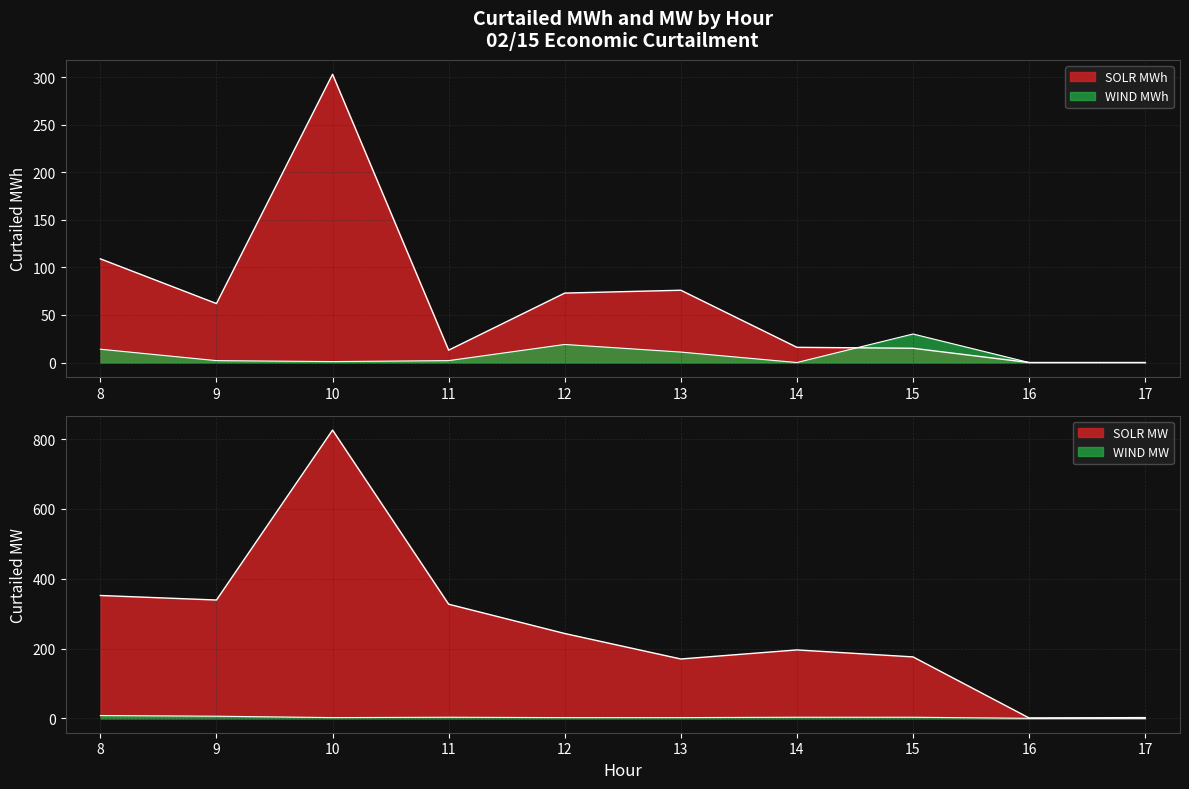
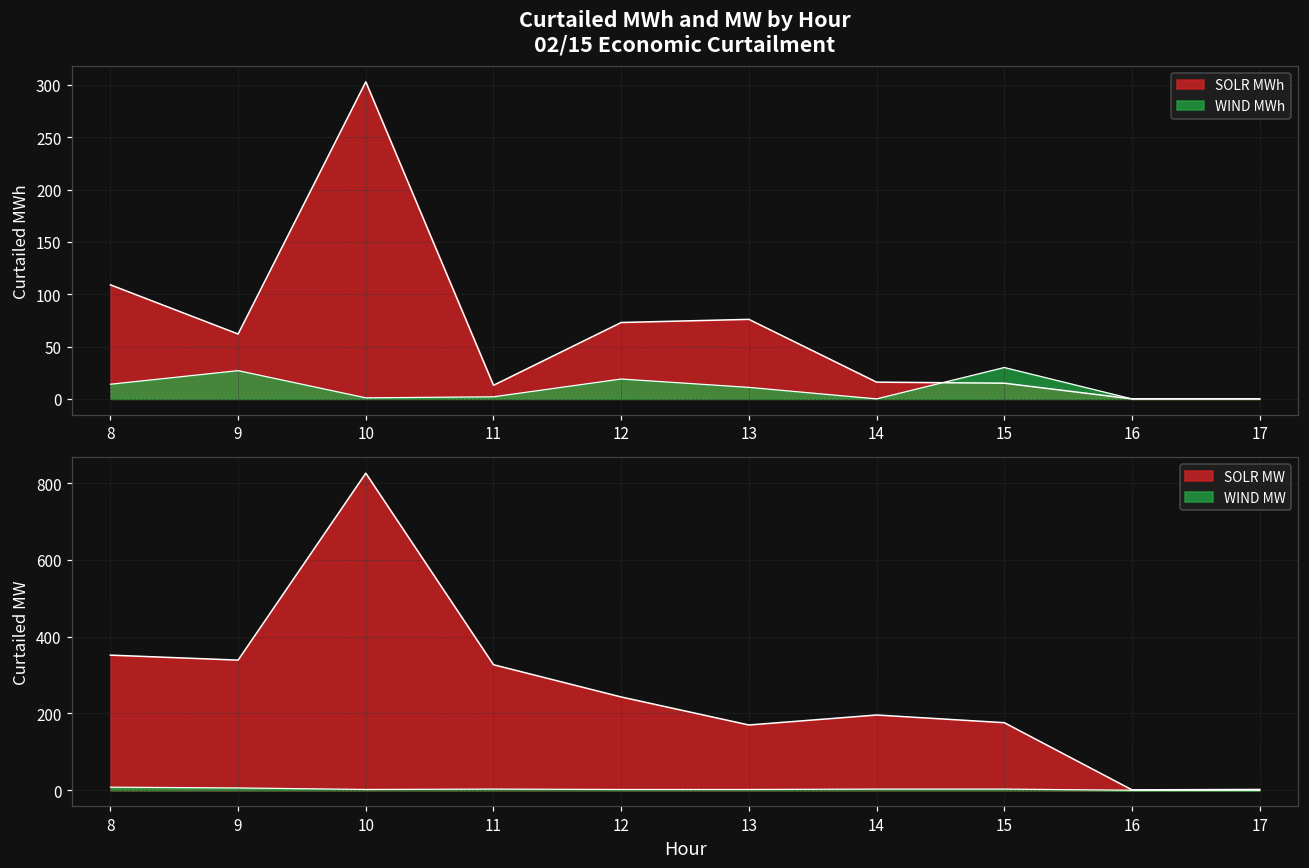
Curtailed MWh and MW by Hour 02/15 Economic Curtailment, WIND MWh, 9: 0 -> 30
